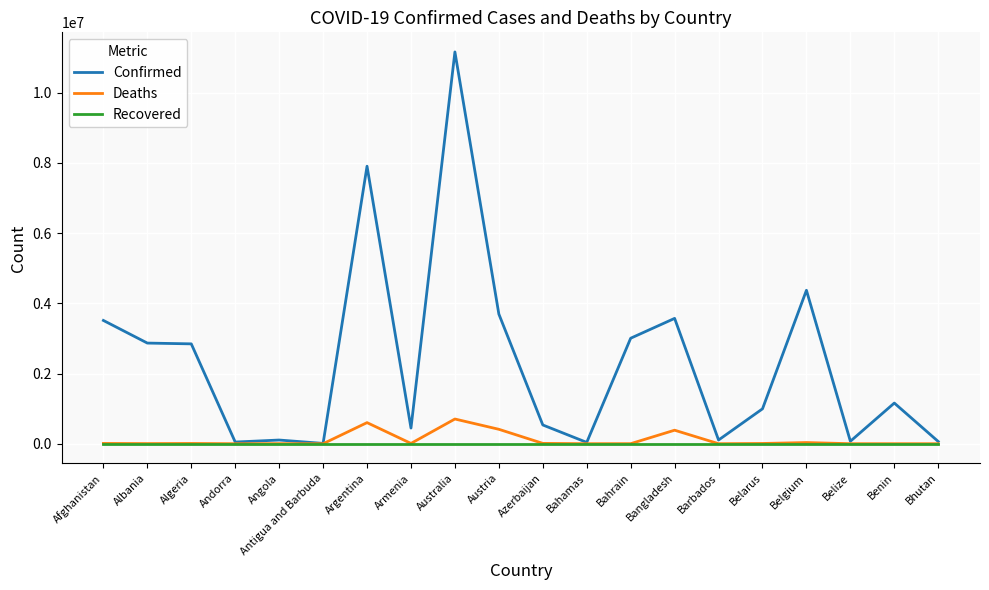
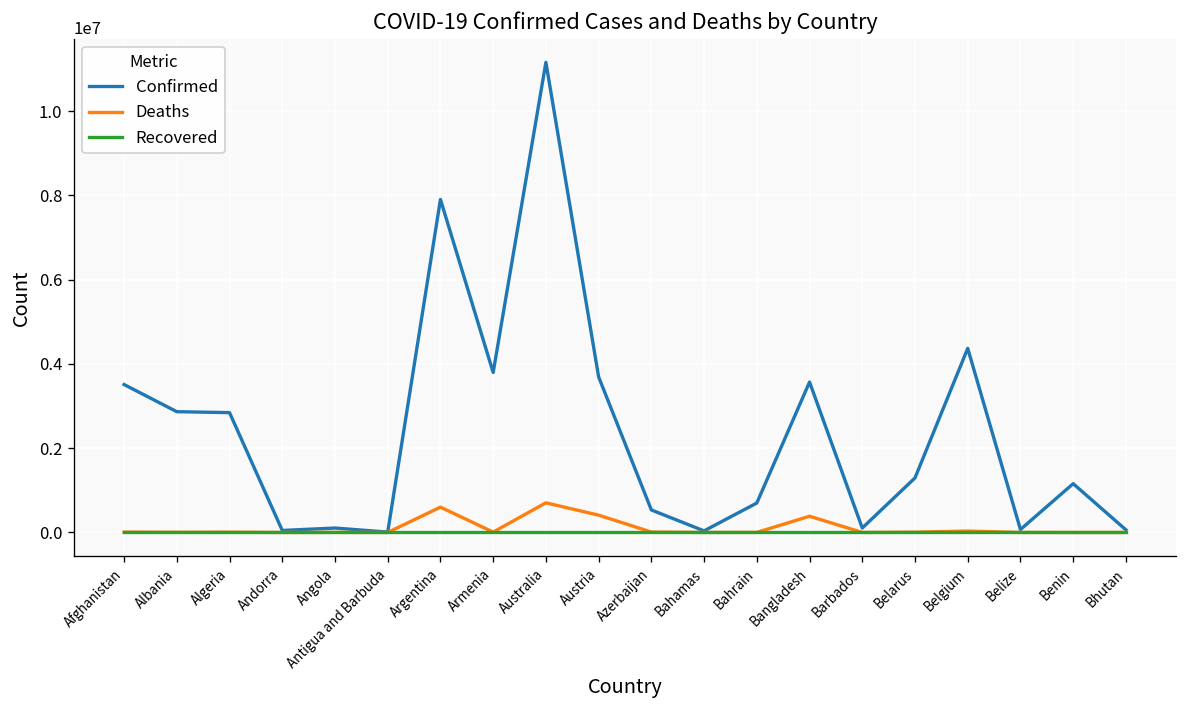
Confirmed, Armenia: 400000 -> 3800000
Confirmed, Bahrain: 3000000 -> 700000
Confirmed, Belarus: 1000000 -> 1300000
